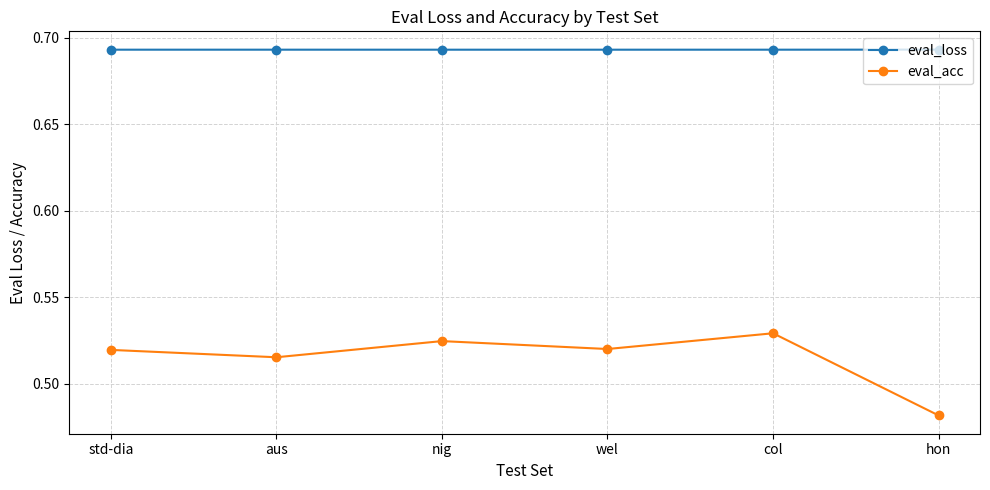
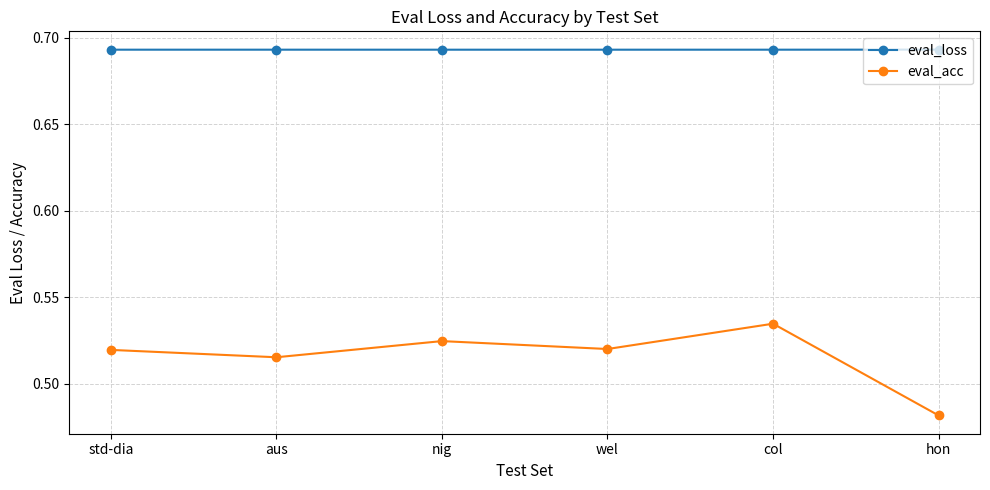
eval_acc, col: 0.529 -> 0.535
